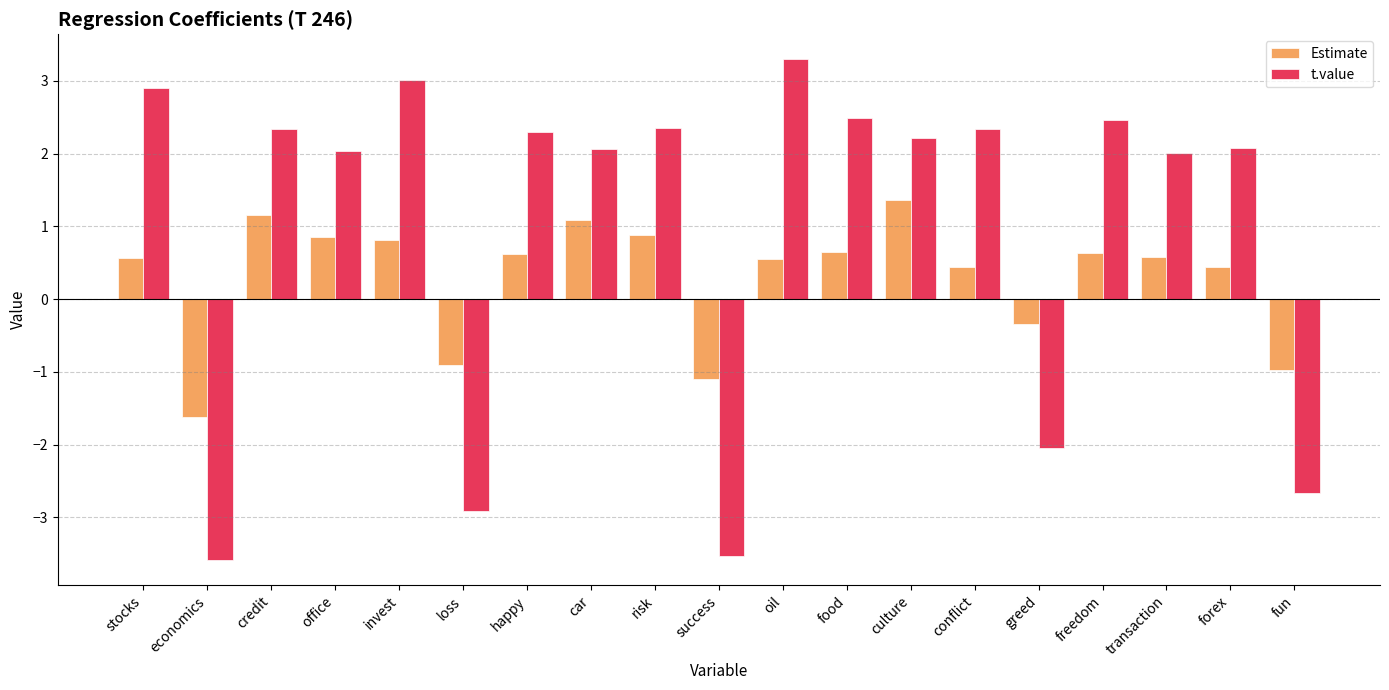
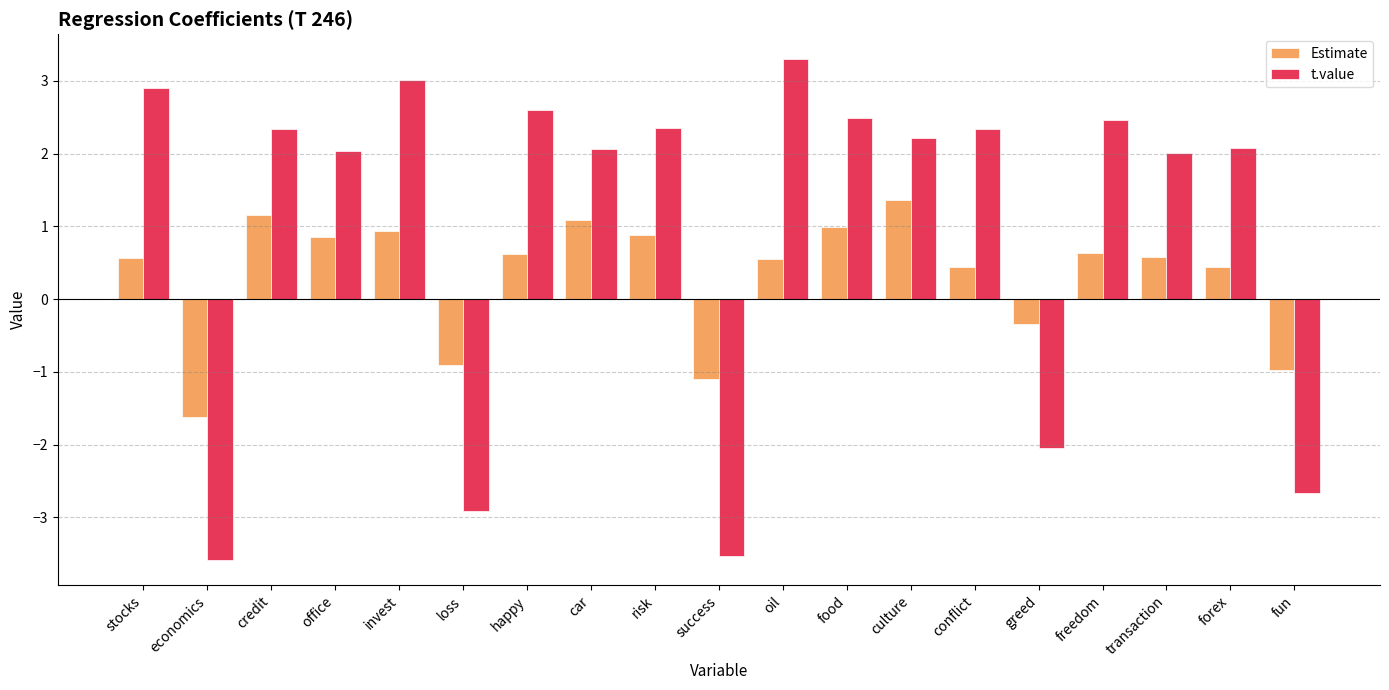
Estimate, invest: 0.8 -> 0.9
t.value, happy: 2.3 -> 2.6
Estimate, food: 0.6 -> 1.0
